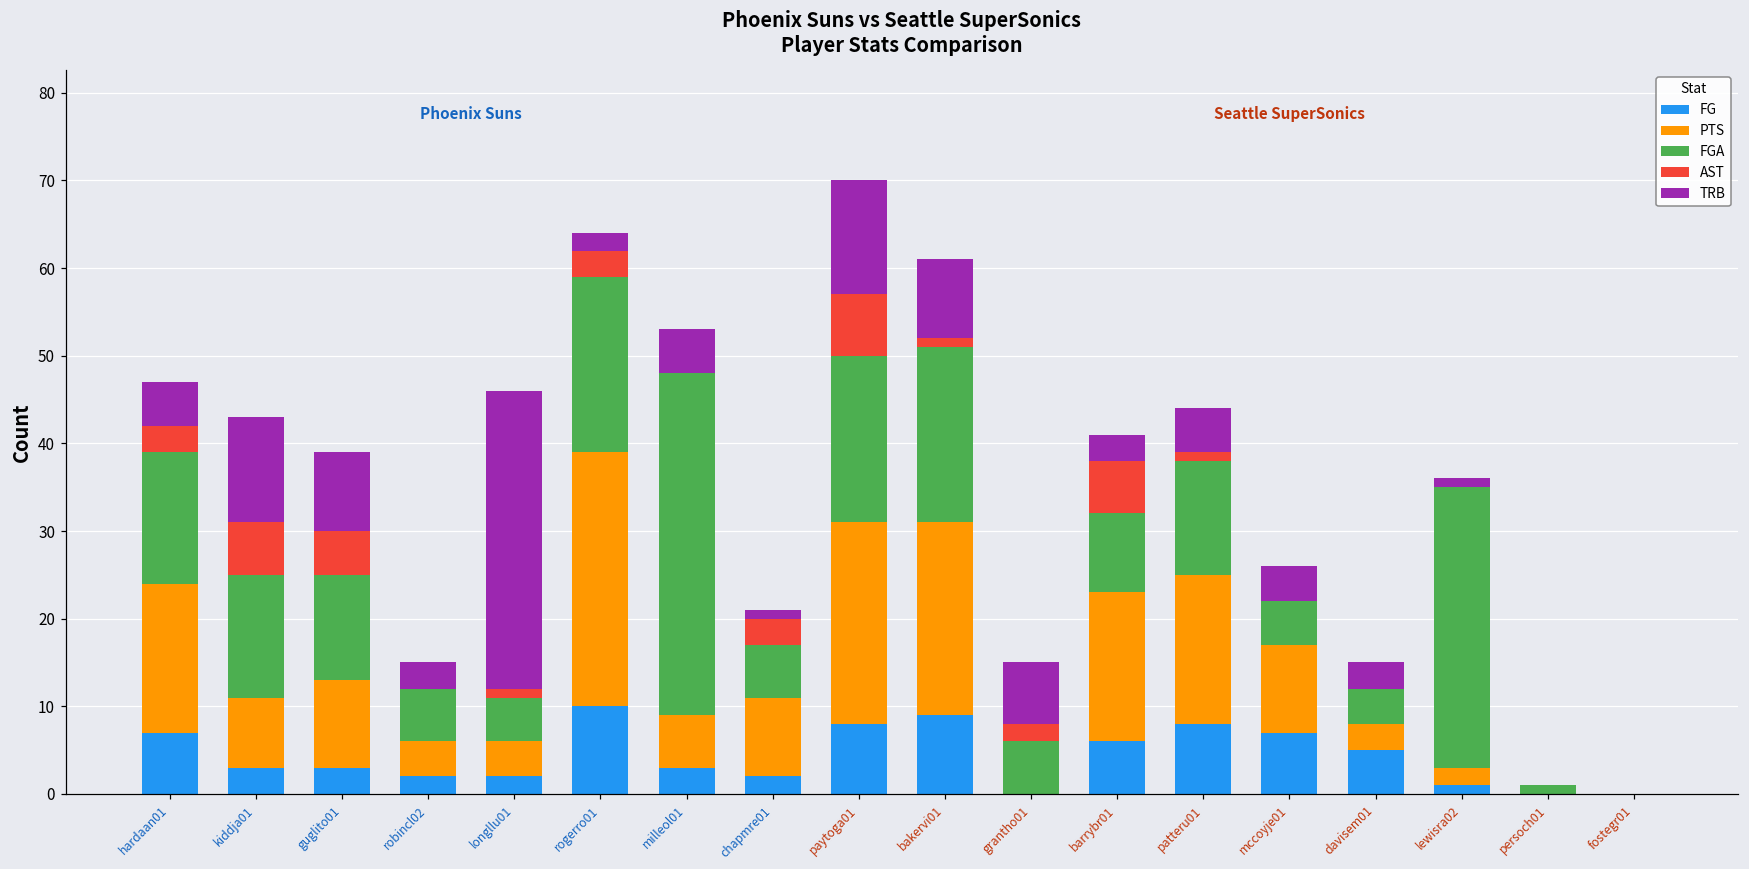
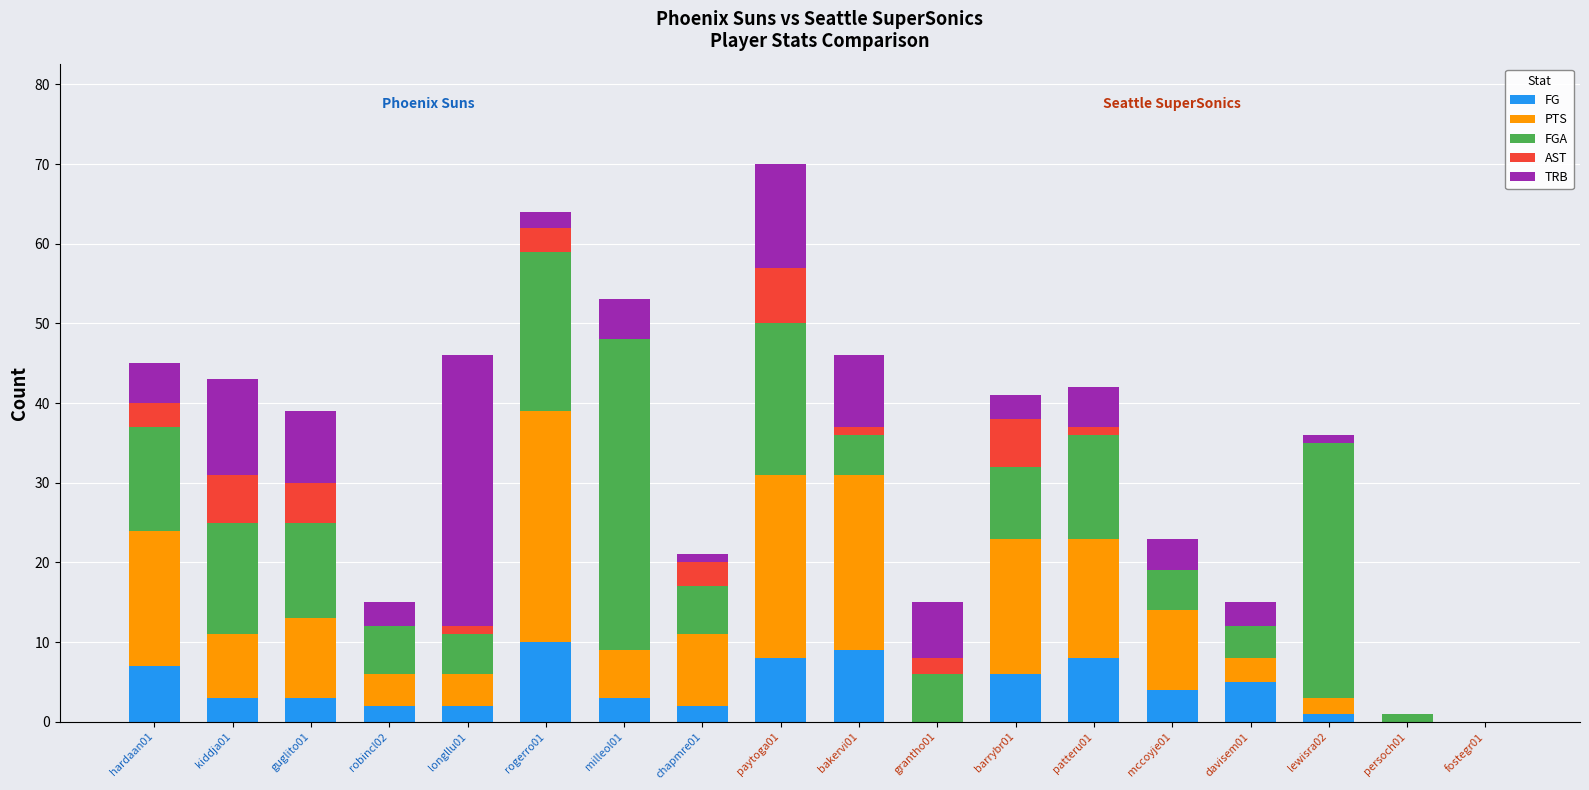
FGA, hardaan01: 15 -> 13
FGA, bakervi01: 20 -> 5
PTS, patteru01: 17 -> 15
FG, mccoyje01: 7 -> 4
